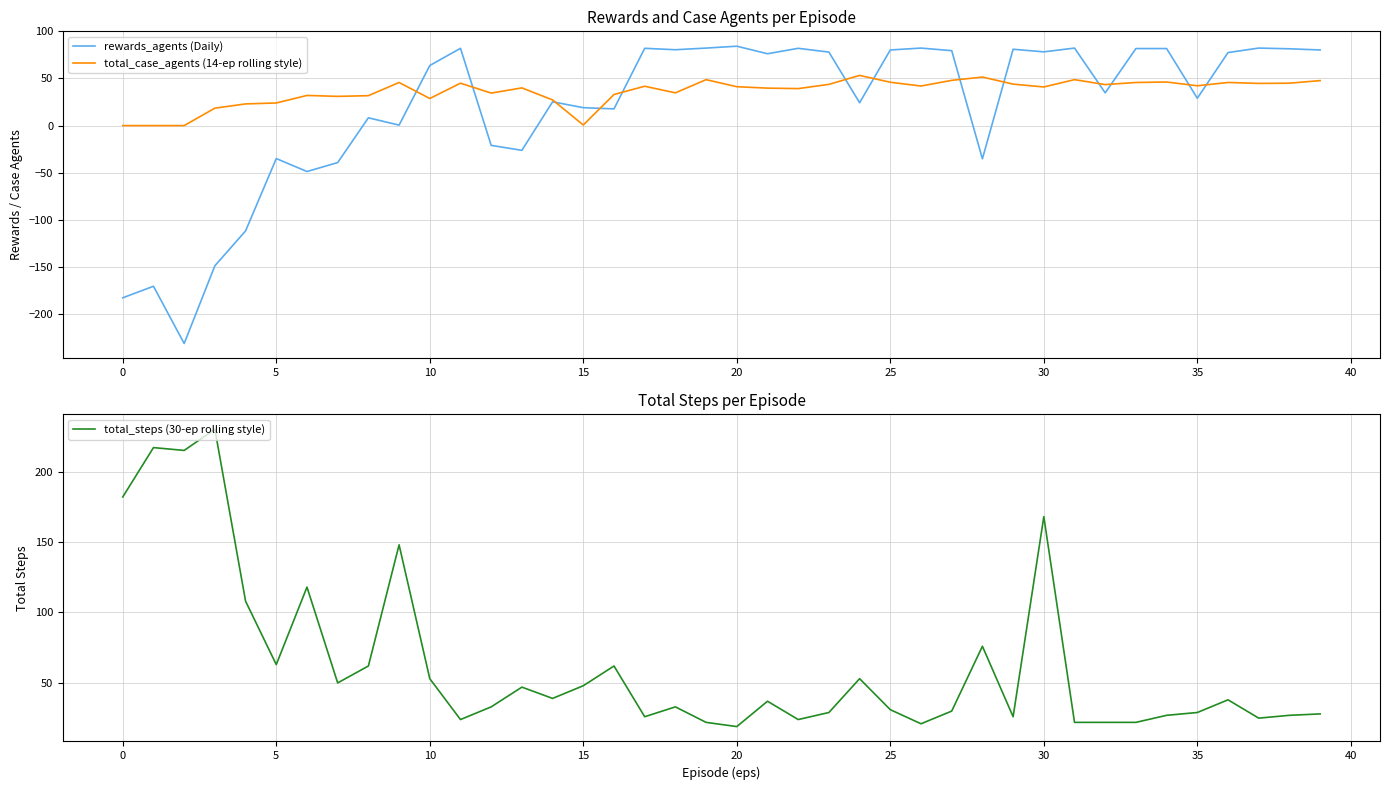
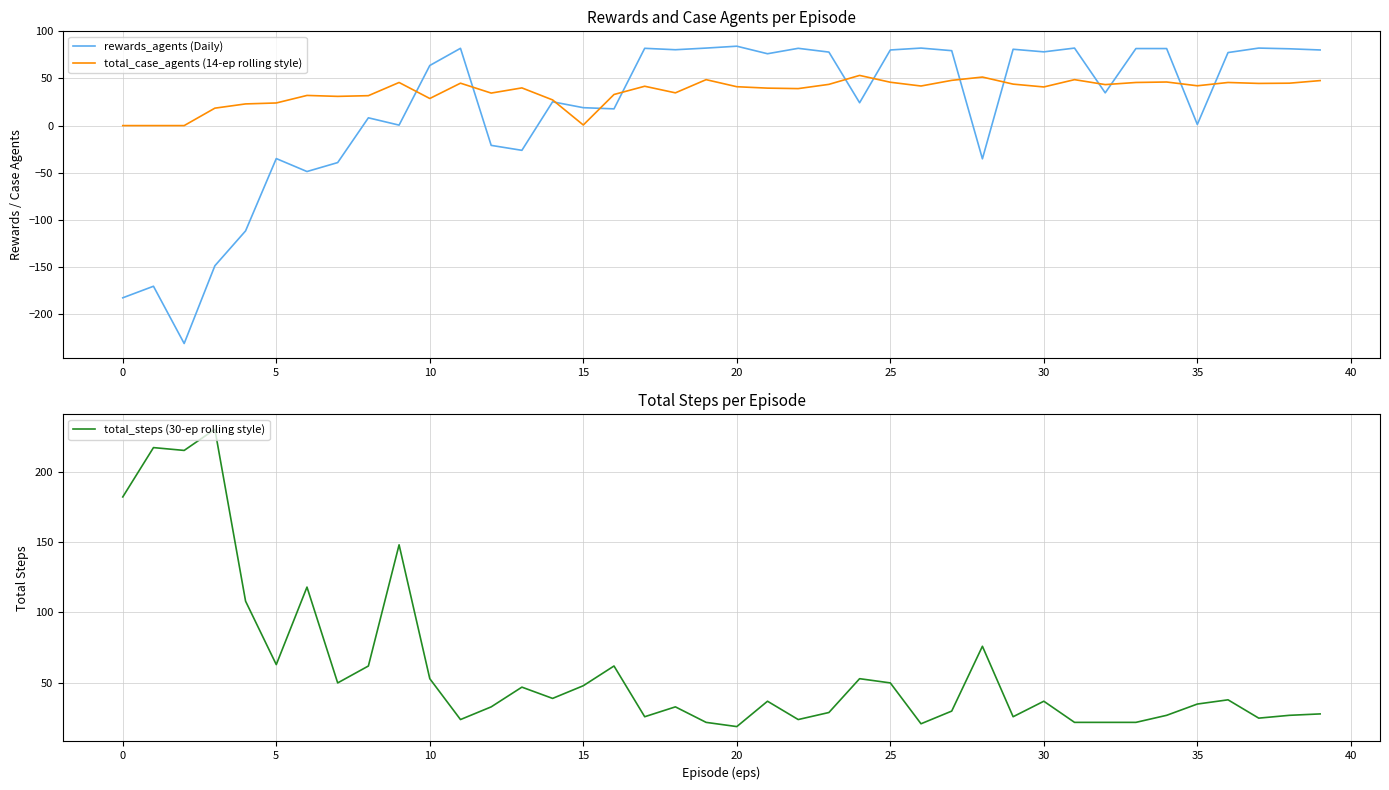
Rewards and Case Agents per Episode, rewards_agents (Daily), 35: 30 -> 0
Total Steps per Episode, 25: 31 -> 50
Total Steps per Episode, 30: 168 -> 37
Total Steps per Episode, 35: 29 -> 35
